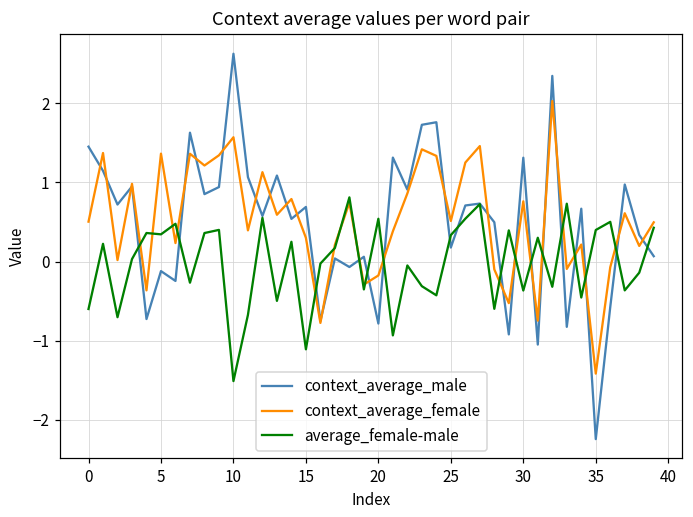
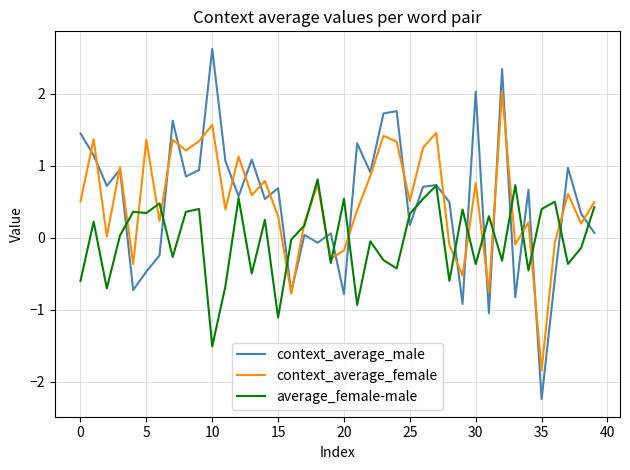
context_average_male, 5: -0.1 -> -0.5
context_average_male, 30: 1.3 -> 2.0
context_average_female, 35: -1.4 -> -1.8
